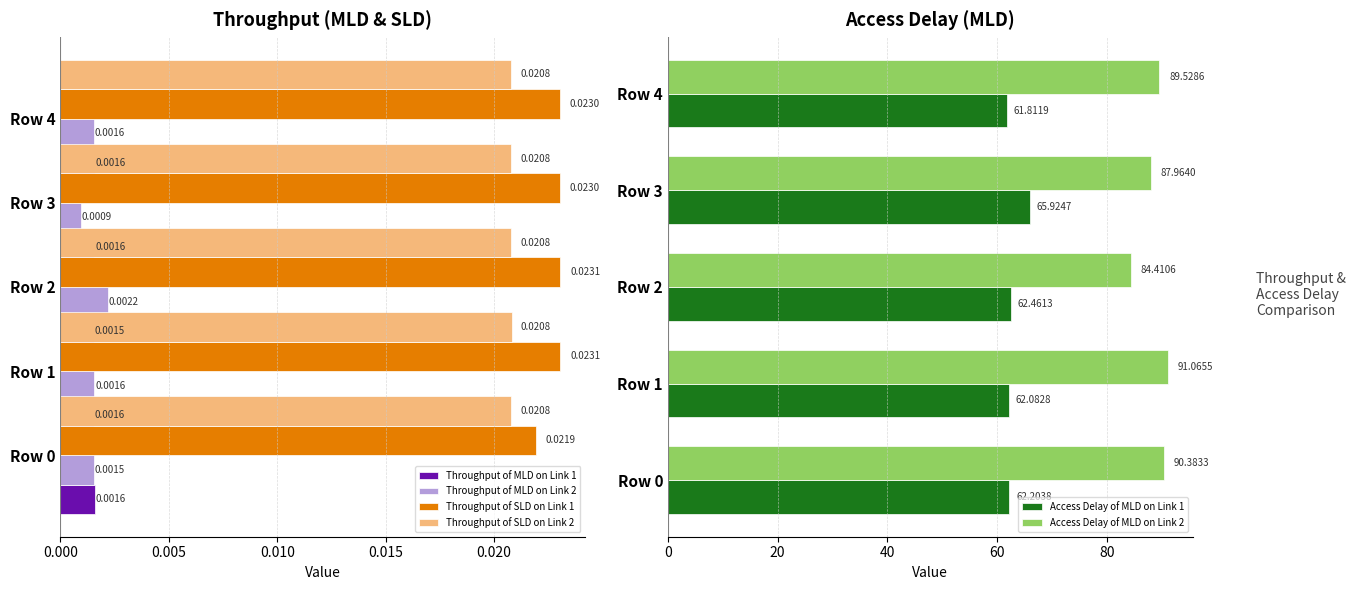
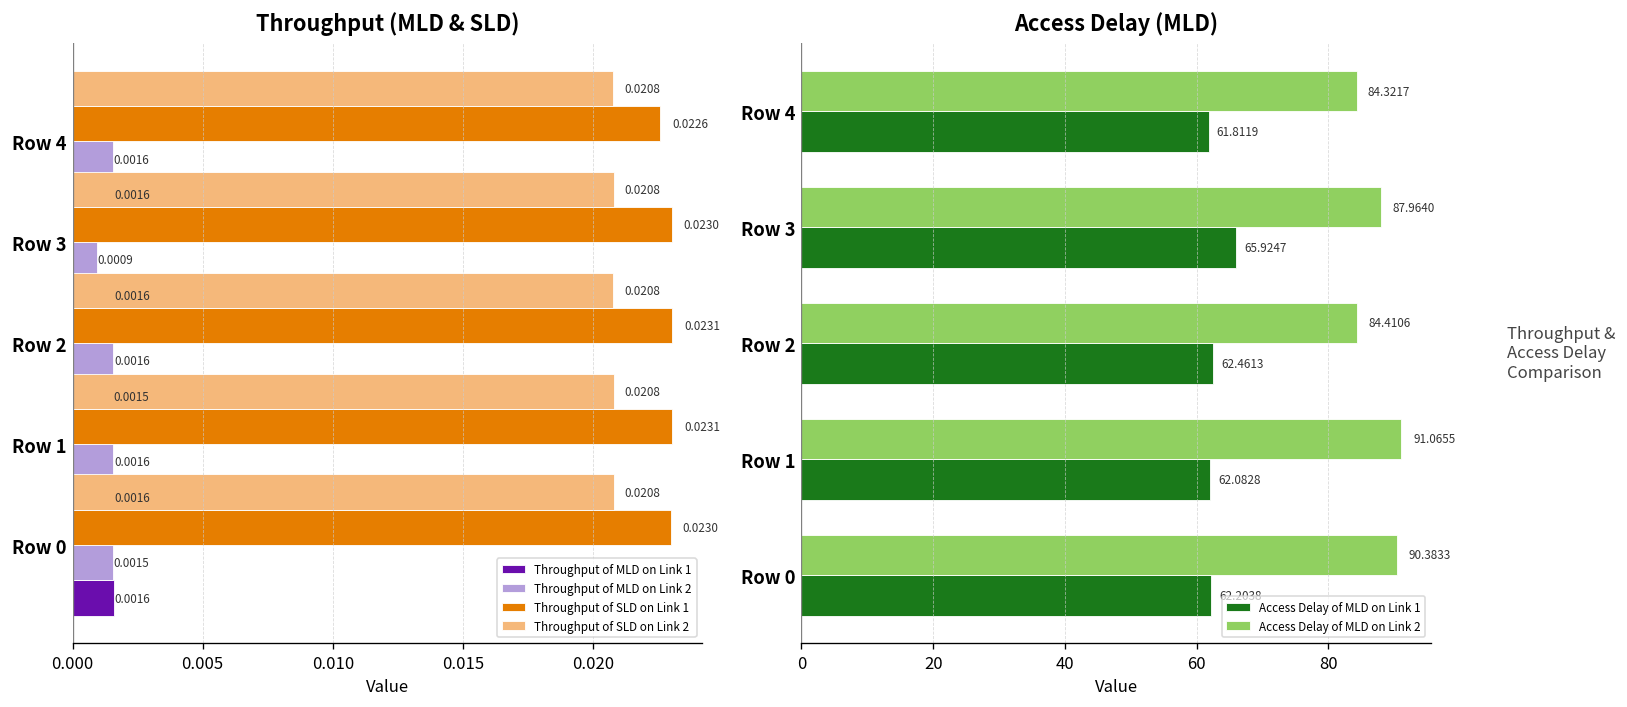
Throughput (MLD & SLD), Throughput of SLD on Link 1, Row 4: 0.0230 -> 0.0226
Throughput (MLD & SLD), Throughput of MLD on Link 2, Row 2: 0.0022 -> 0.0016
Throughput (MLD & SLD), Throughput of SLD on Link 1, Row 0: 0.0219 -> 0.0230
Access Delay (MLD), Access Delay of MLD on Link 2, Row 4: 89.5286 -> 84.3217
